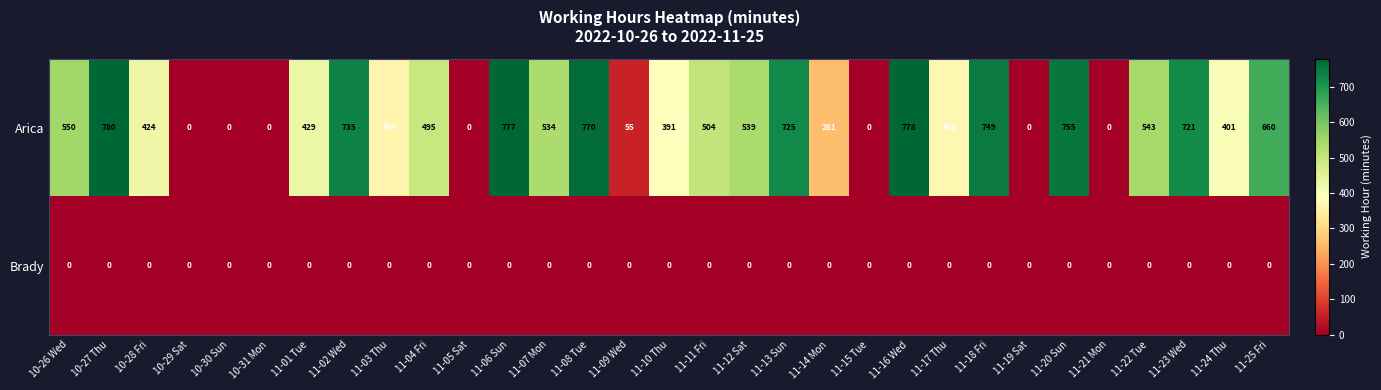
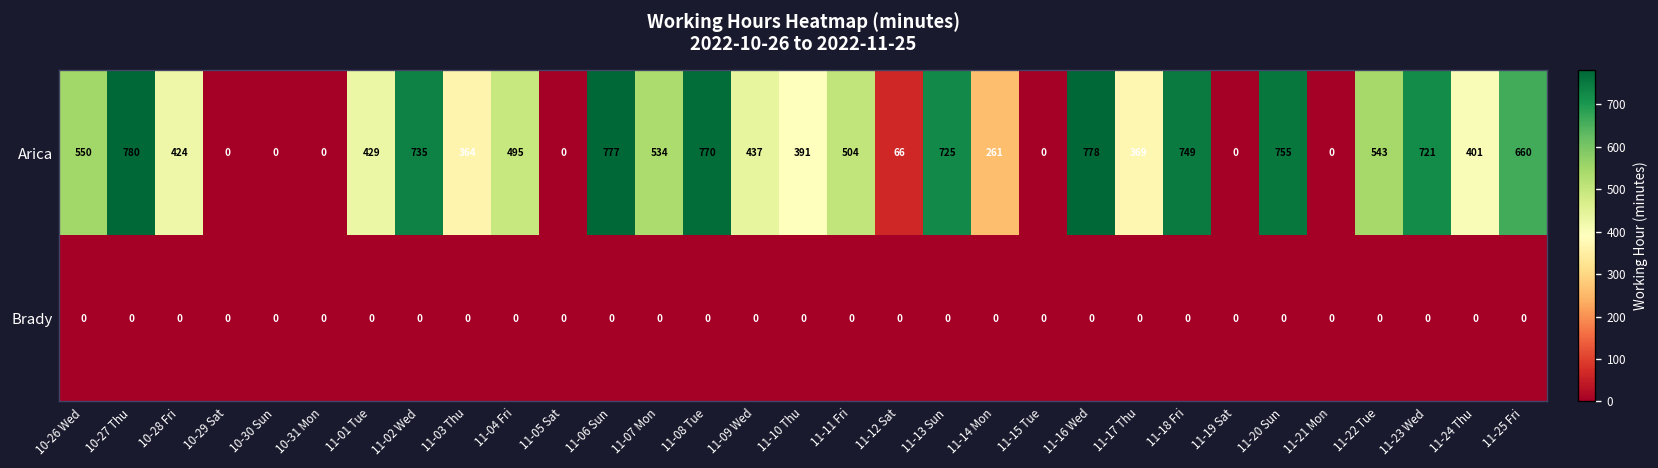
Arica, 11-09 Wed: 55 -> 437
Arica, 11-12 Sat: 539 -> 66
